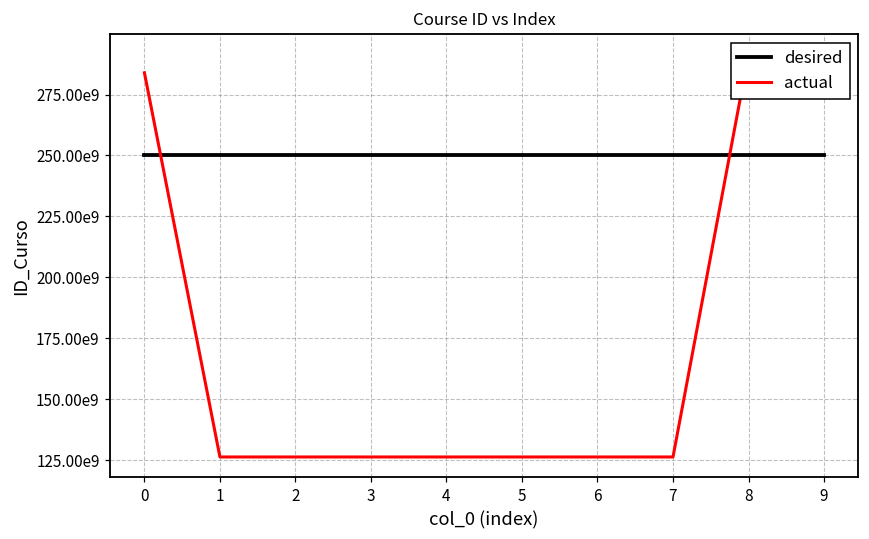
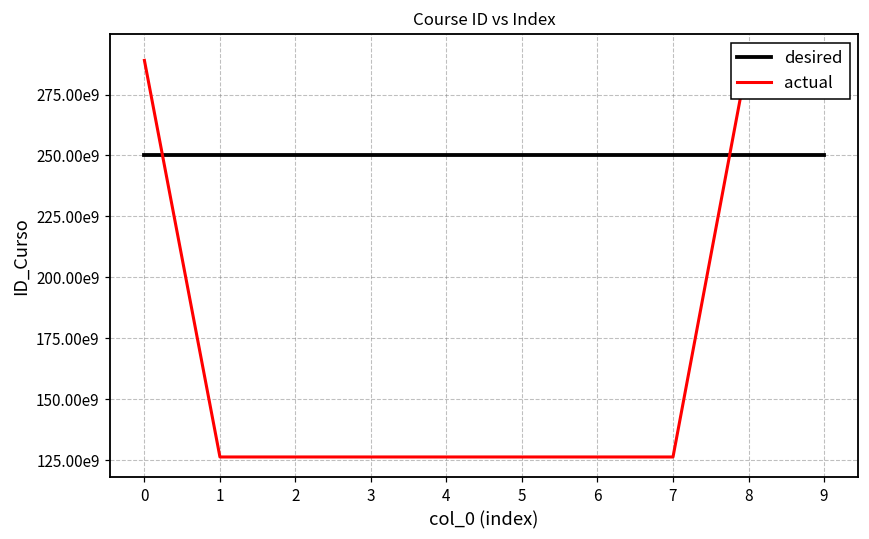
actual, 0: 284000000000 -> 289000000000
